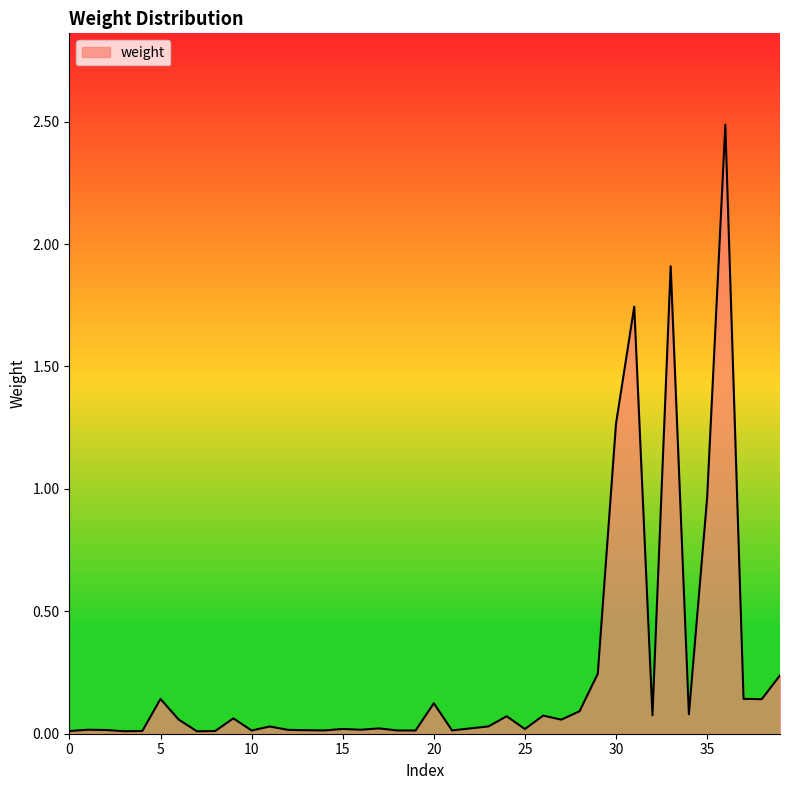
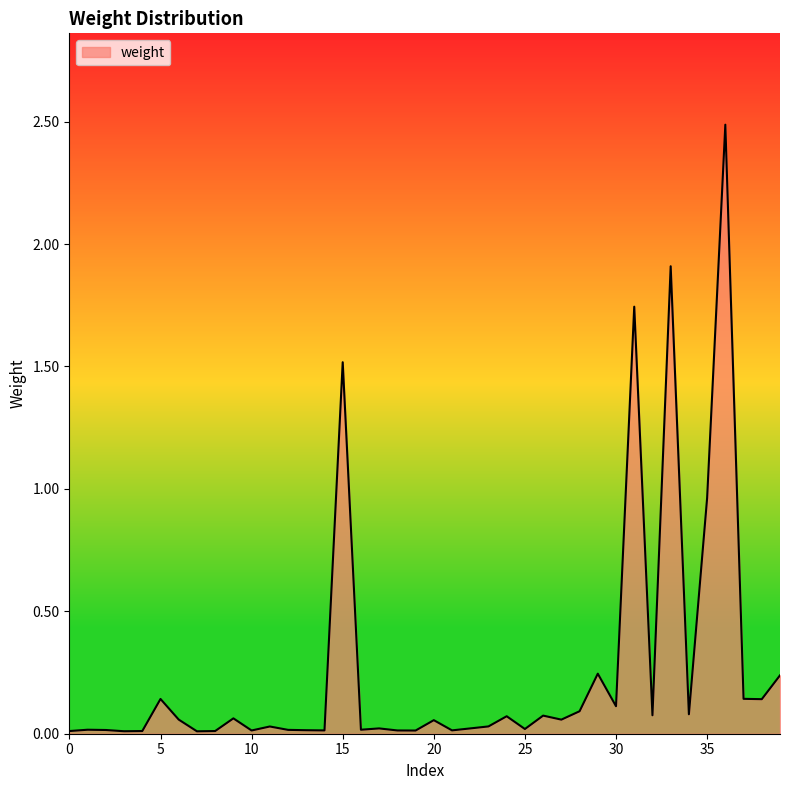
15: 0.02 -> 1.52
20: 0.12 -> 0.06
30: 1.27 -> 0.11
